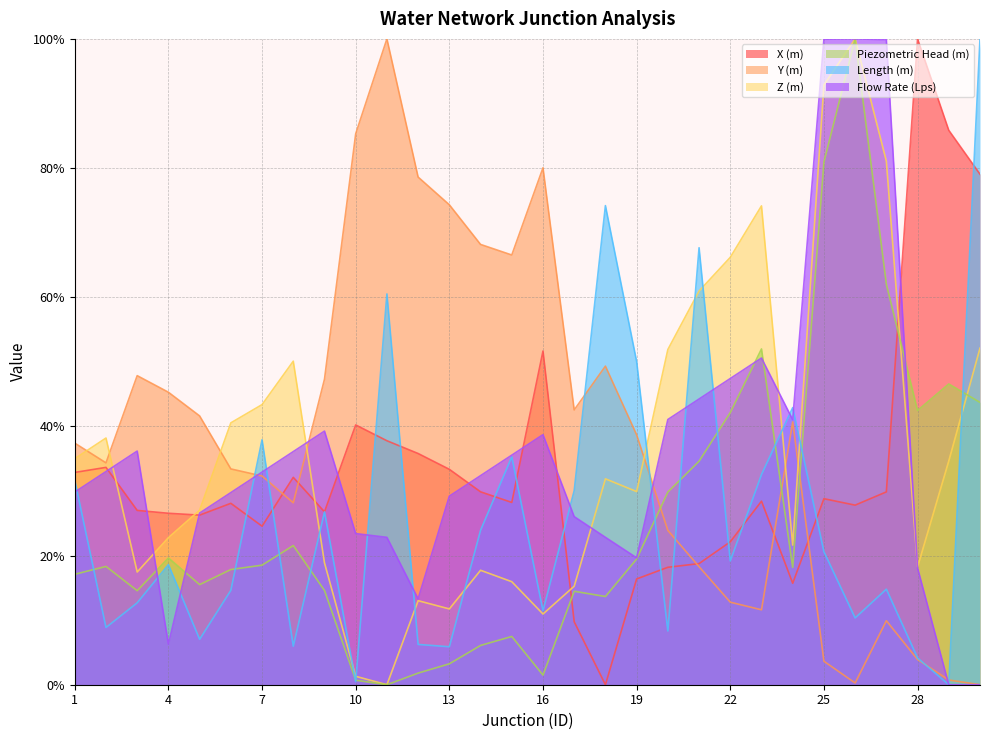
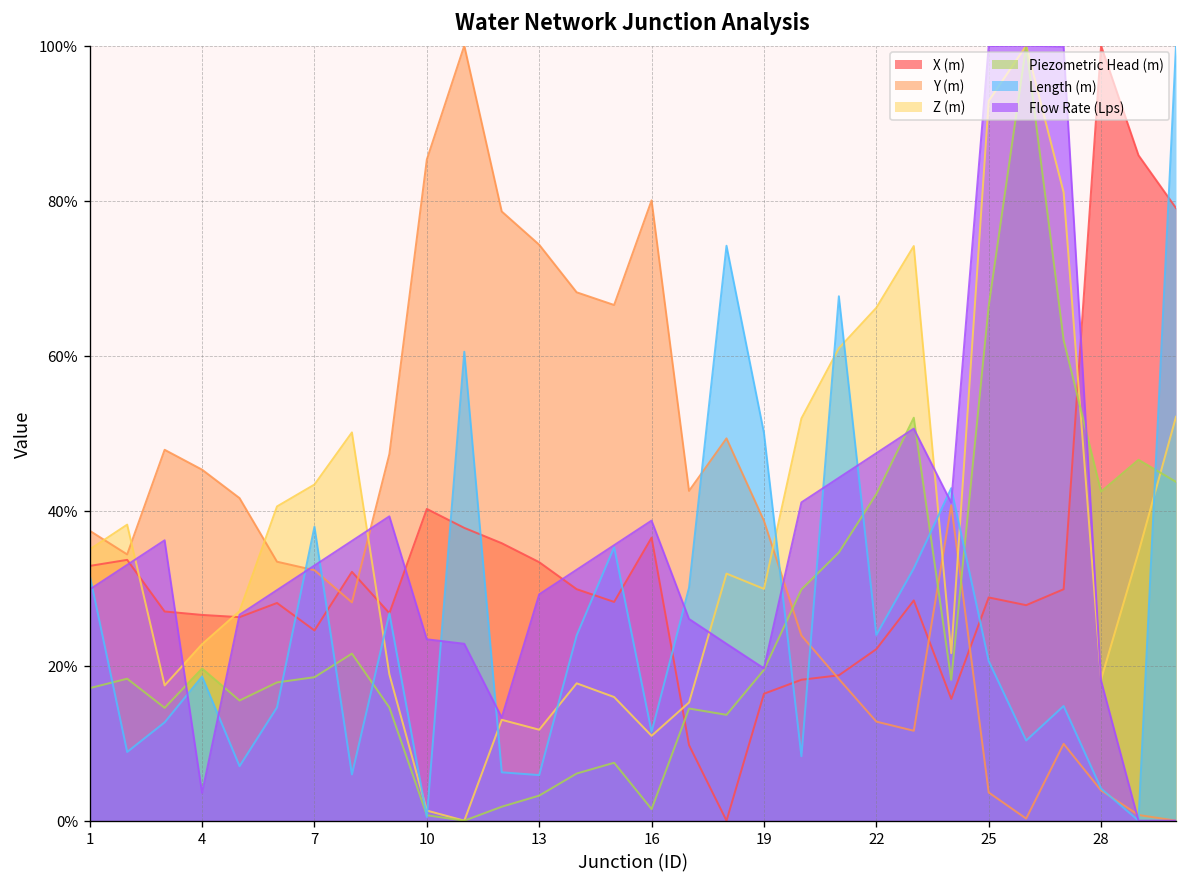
Flow Rate (Lps), 4: 6% -> 4%
X (m), 16: 52% -> 37%
Length (m), 22: 19% -> 24%
Piezometric Head (m), 25: 81% -> 66%
